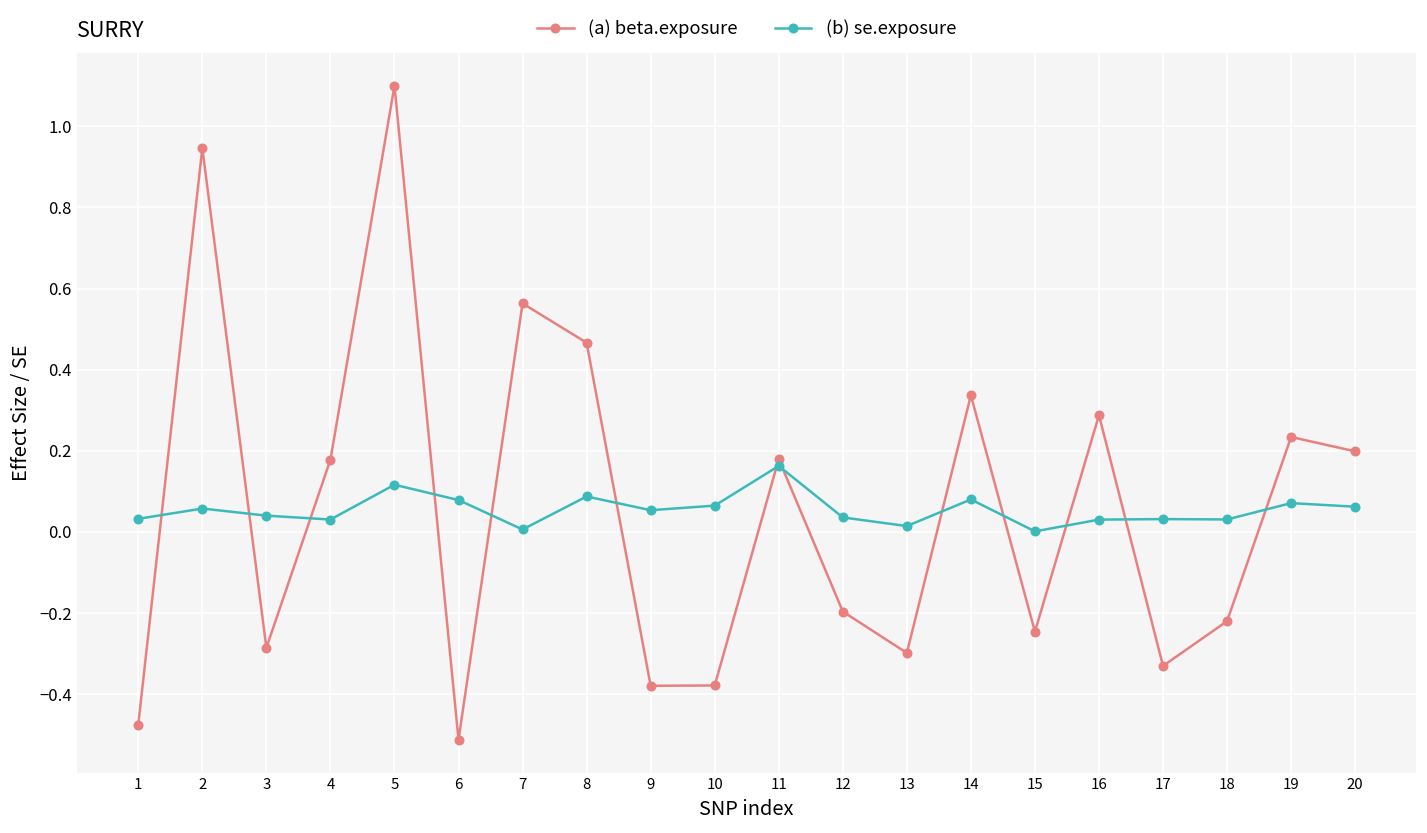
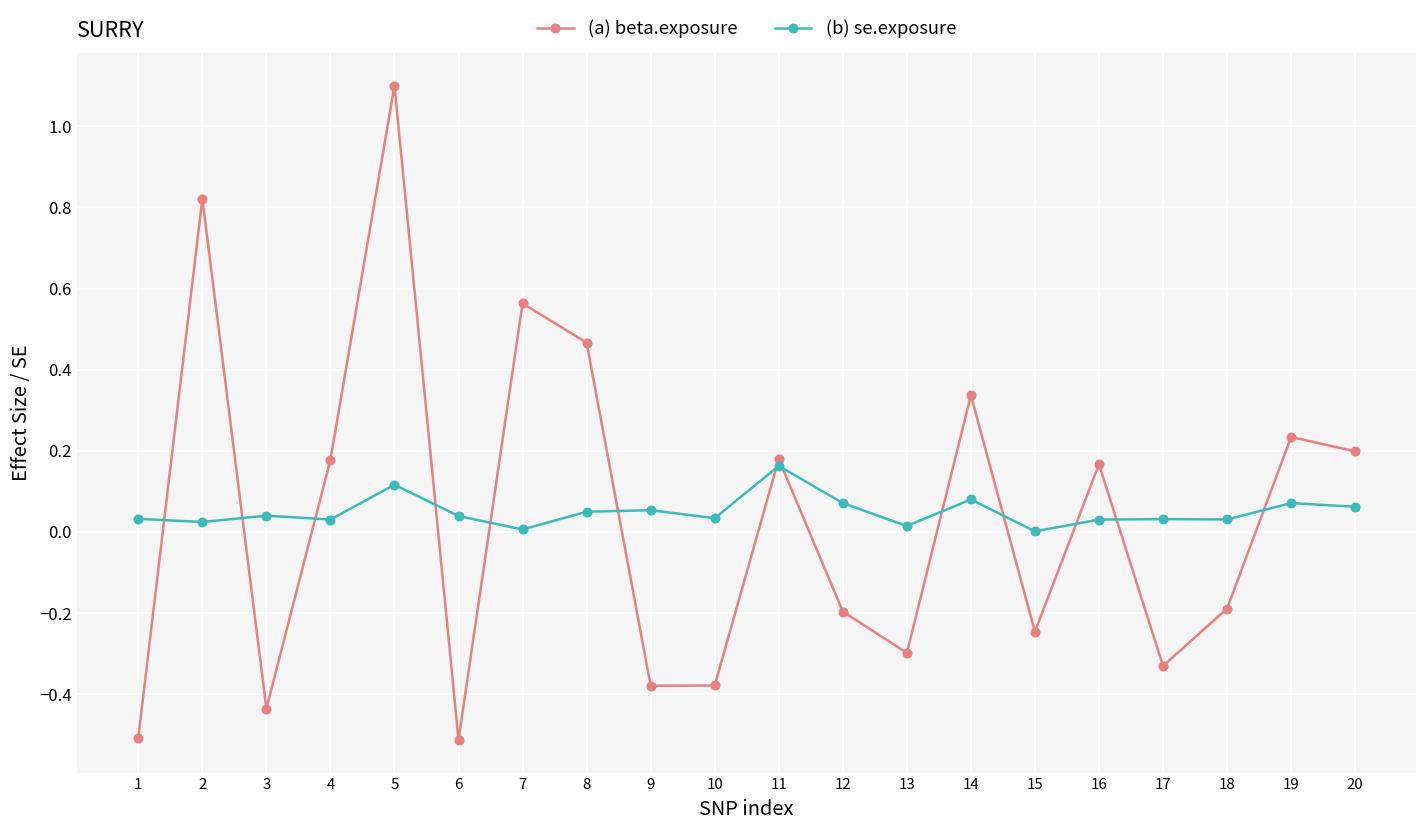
(a) beta.exposure, 1: -0.47 -> -0.51
(a) beta.exposure, 2: 0.95 -> 0.82
(b) se.exposure, 2: 0.06 -> 0.02
(a) beta.exposure, 3: -0.29 -> -0.44
(b) se.exposure, 6: 0.08 -> 0.04
(b) se.exposure, 8: 0.09 -> 0.05
(b) se.exposure, 10: 0.06 -> 0.03
(b) se.exposure, 12: 0.04 -> 0.07
(a) beta.exposure, 16: 0.29 -> 0.17
(a) beta.exposure, 18: -0.22 -> -0.19
